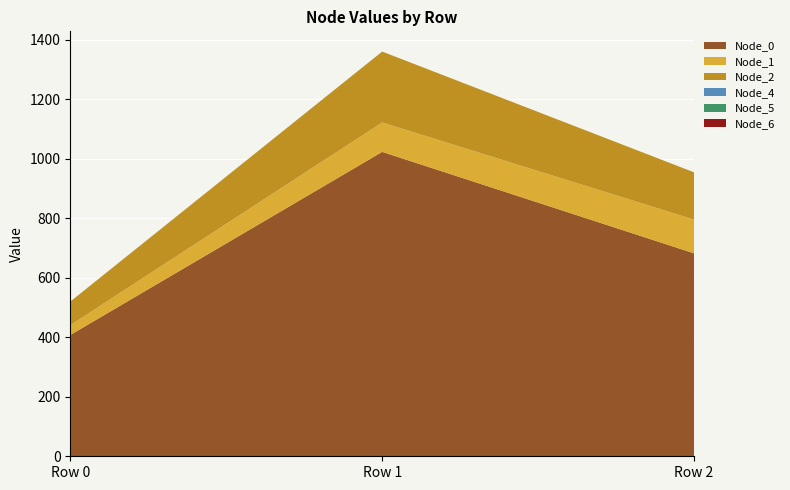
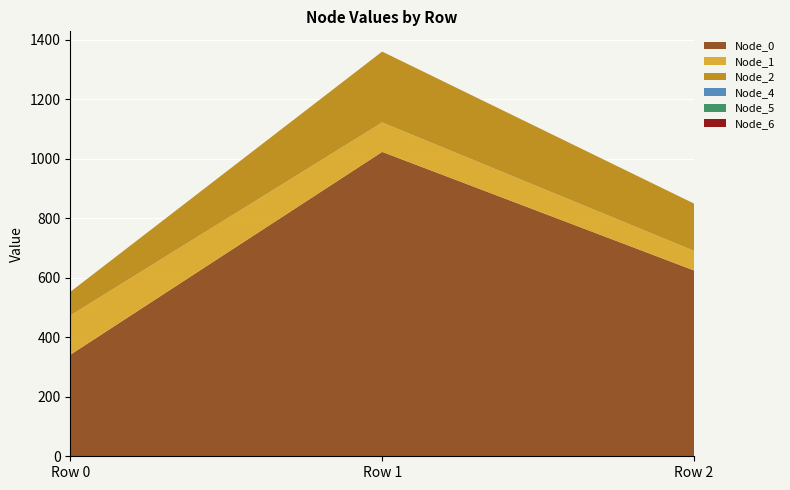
Node_0, Row 0: 410 -> 340
Node_1, Row 0: 30 -> 130
Node_0, Row 2: 680 -> 620
Node_1, Row 2: 110 -> 70
